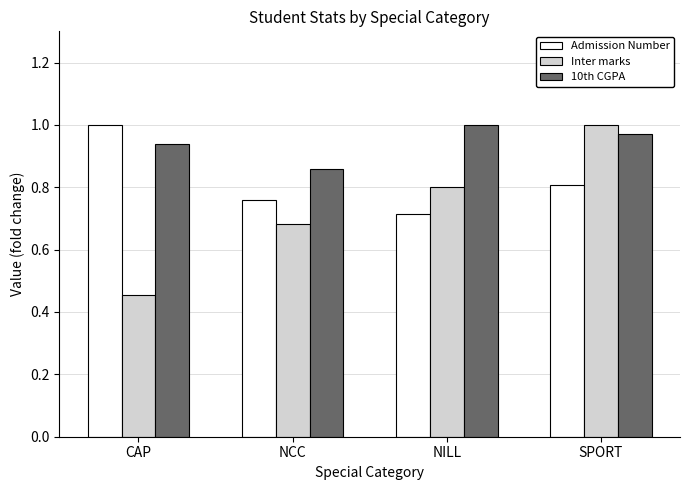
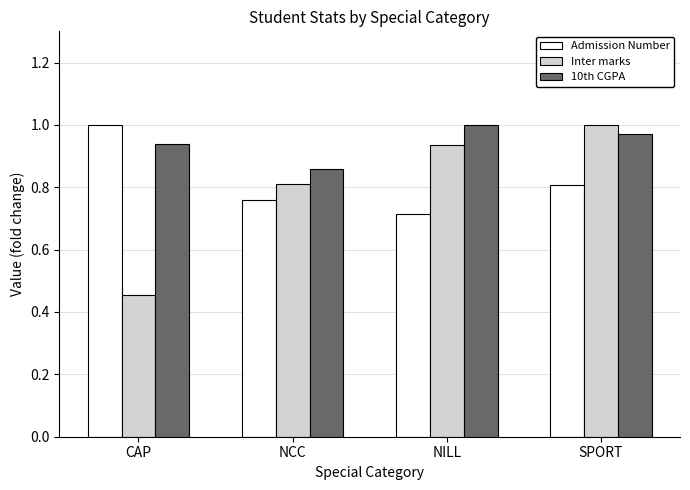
Inter marks, NCC: 0.68 -> 0.81
Inter marks, NILL: 0.80 -> 0.93
